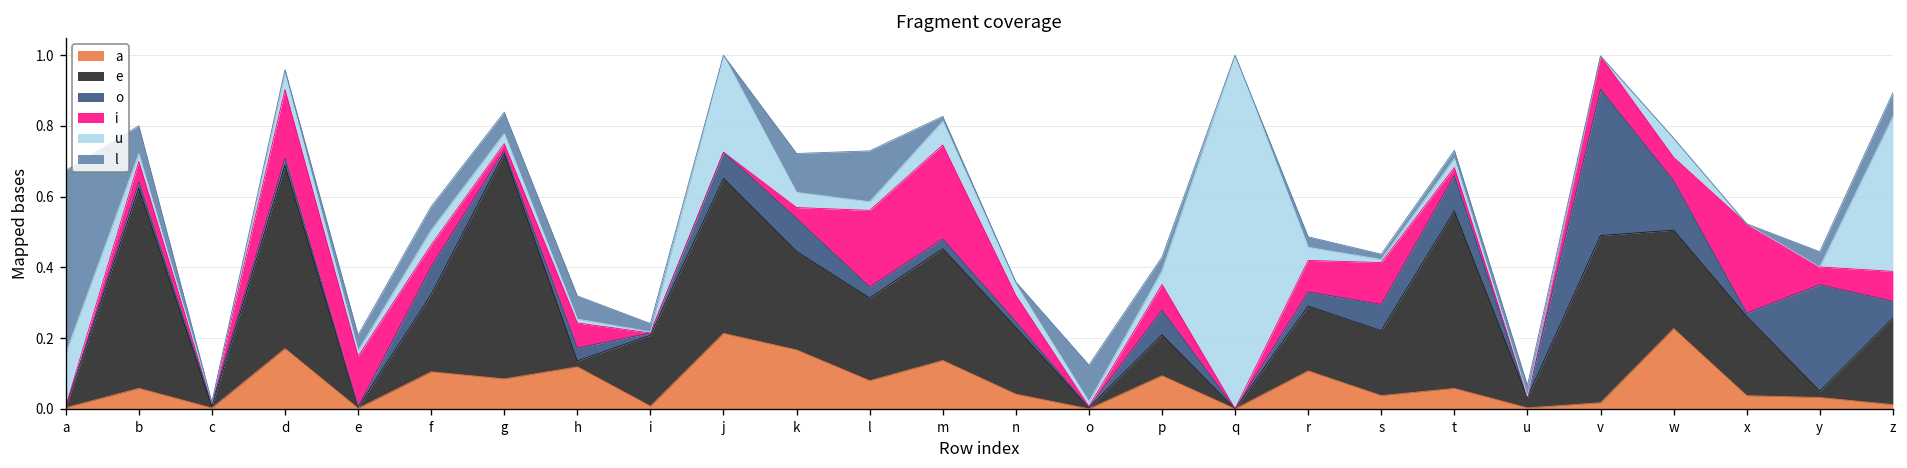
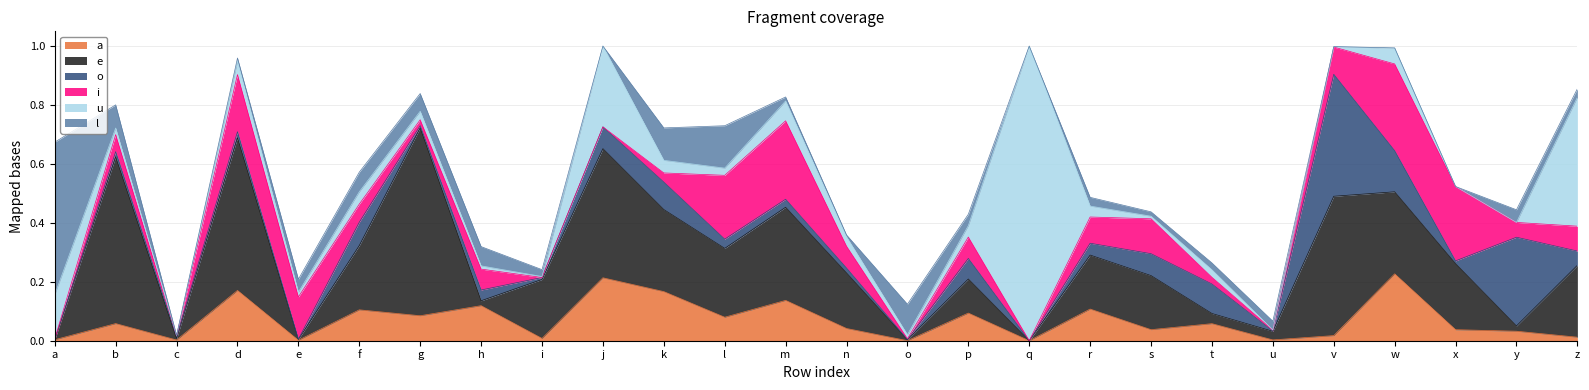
e, t: 0.50 -> 0.03
i, w: 0.07 -> 0.29
l, z: 0.07 -> 0.03
